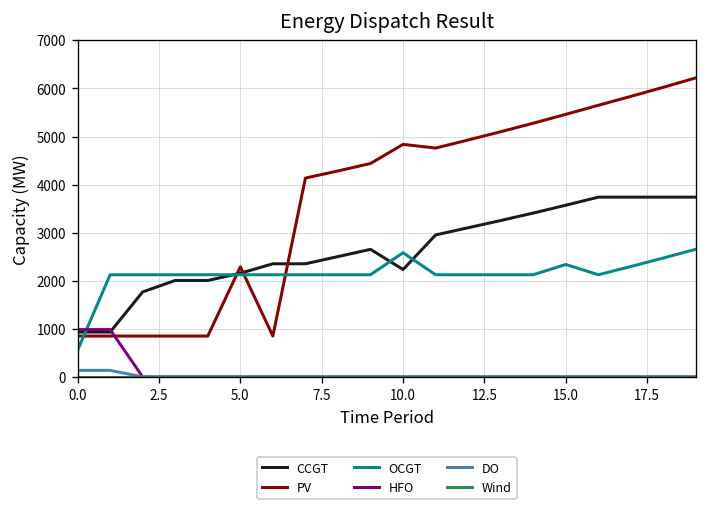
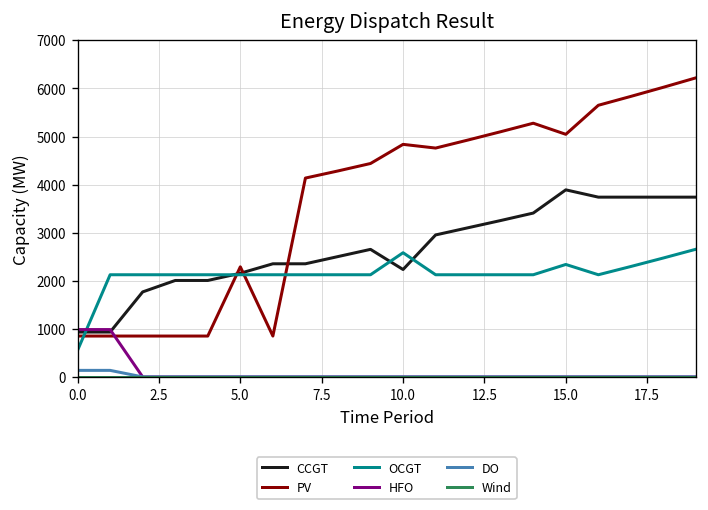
CCGT, 15.0: 3600 -> 3900
PV, 15.0: 5500 -> 5000
